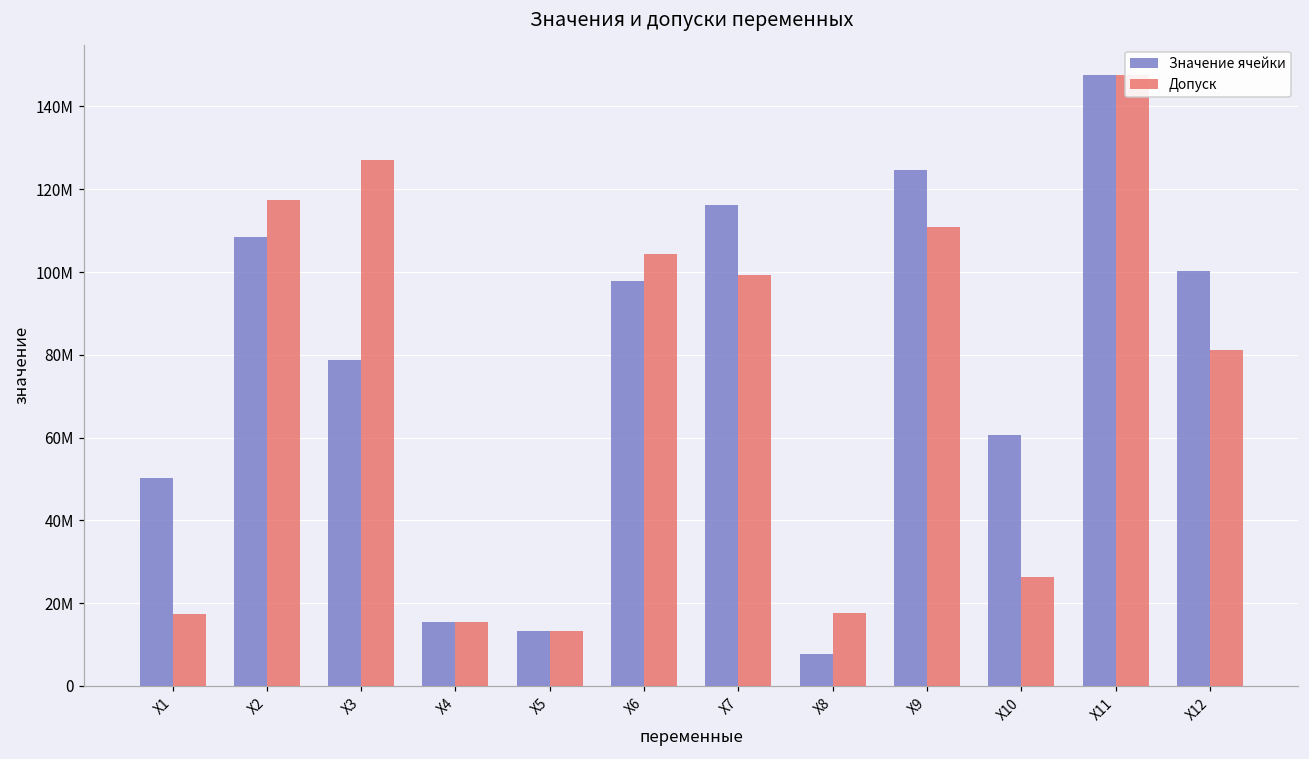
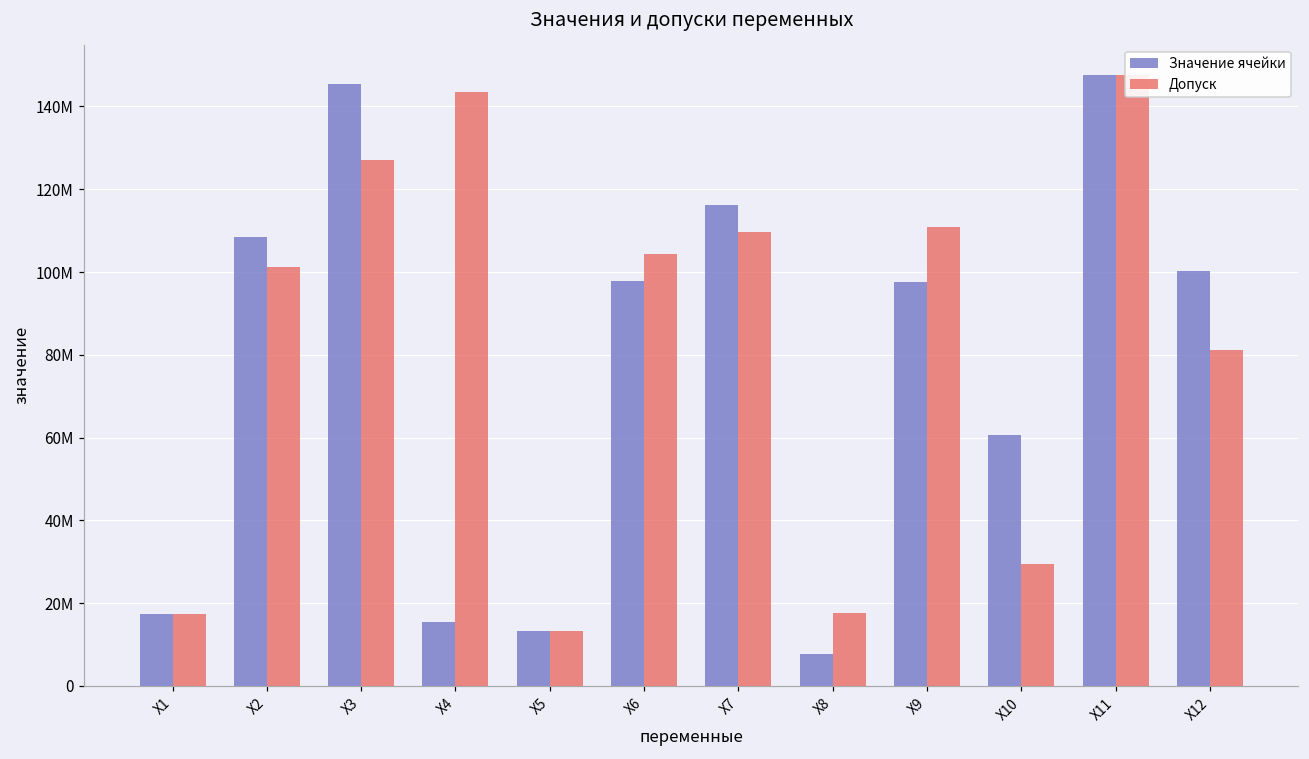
Значение ячейки, Х1: 50000000 -> 17000000
Допуск, Х2: 118000000 -> 101000000
Значение ячейки, Х3: 79000000 -> 146000000
Допуск, Х4: 15000000 -> 143000000
Допуск, X7: 99000000 -> 110000000
Значение ячейки, X9: 125000000 -> 98000000
Допуск, X10: 26000000 -> 30000000
